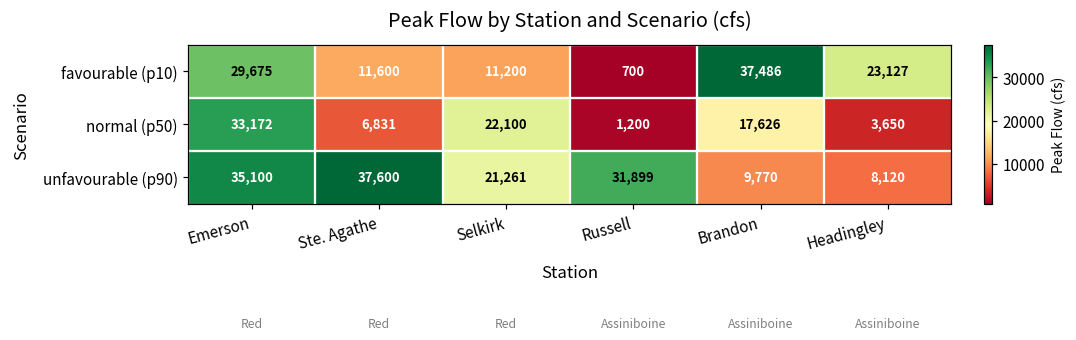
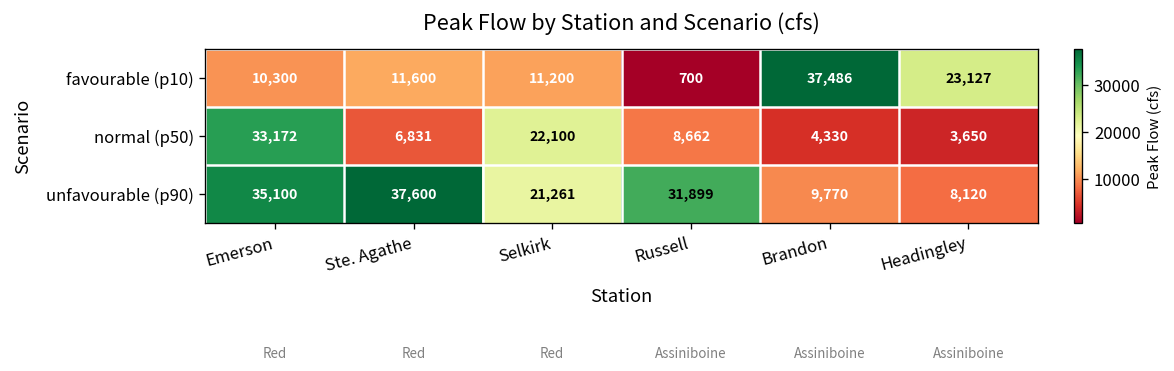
favourable (p10), Emerson: 29,675 -> 10,300
normal (p50), Russell: 1,200 -> 8,662
normal (p50), Brandon: 17,626 -> 4,330
